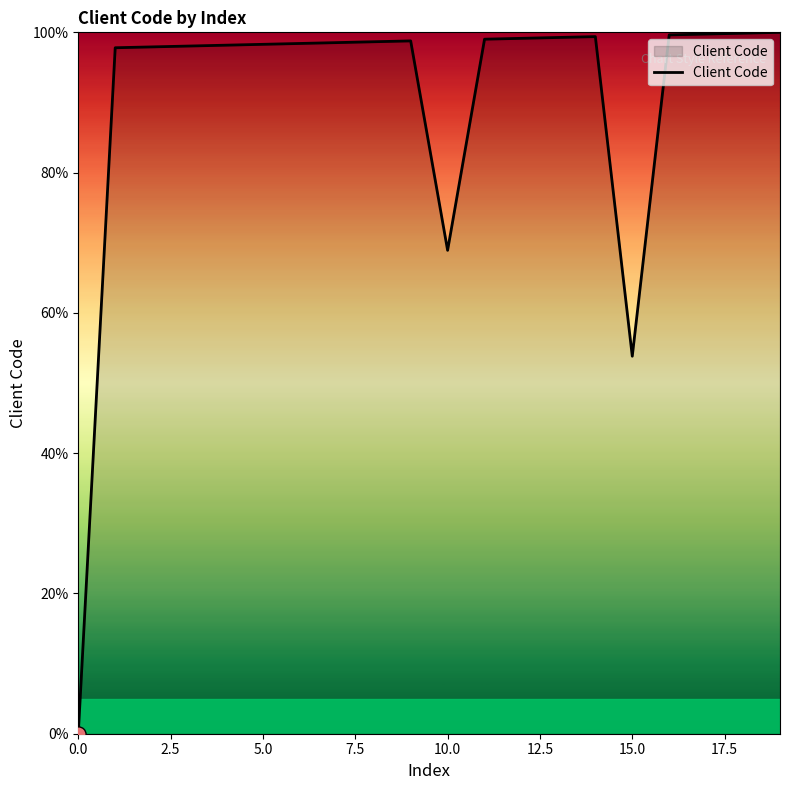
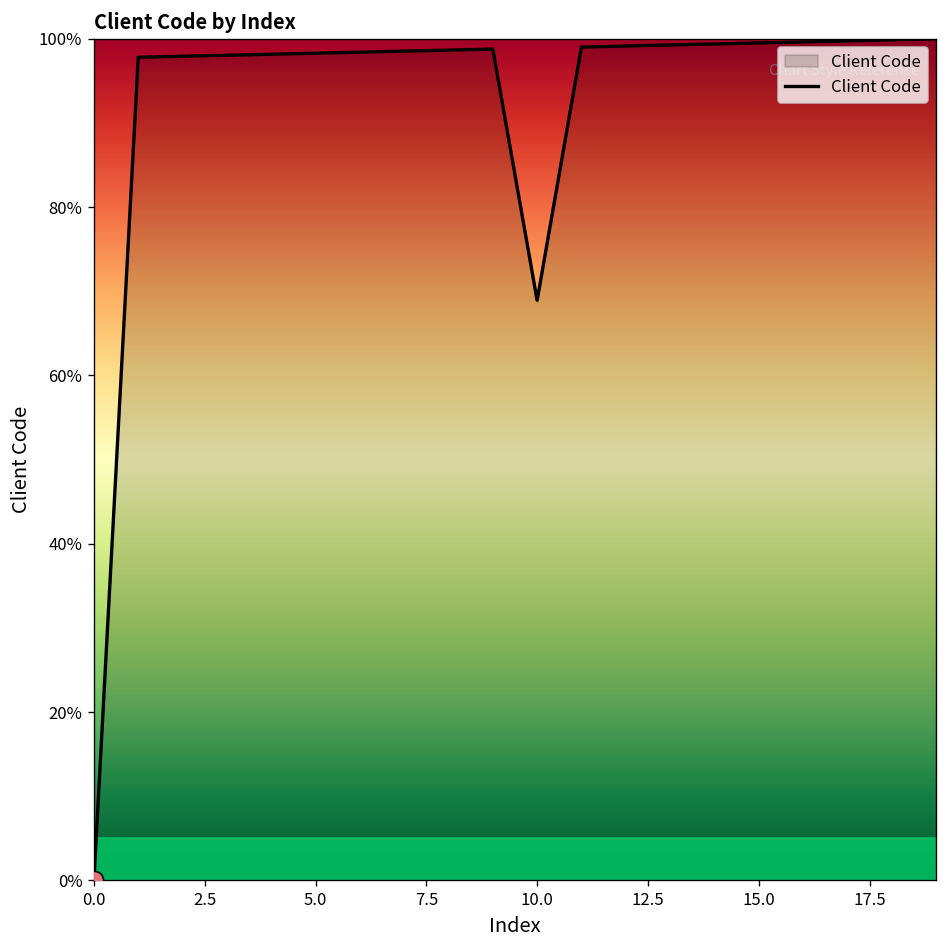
Client Code, 15.0: 54% -> 100%
